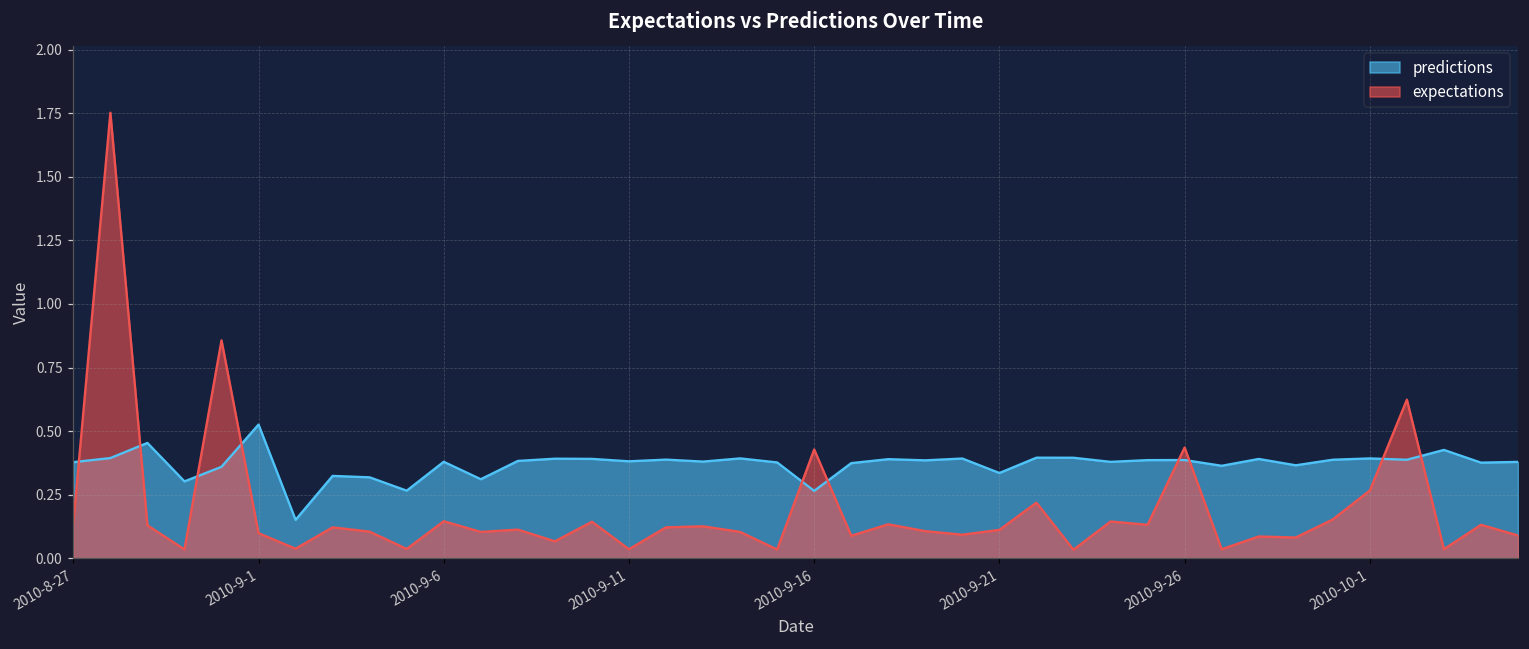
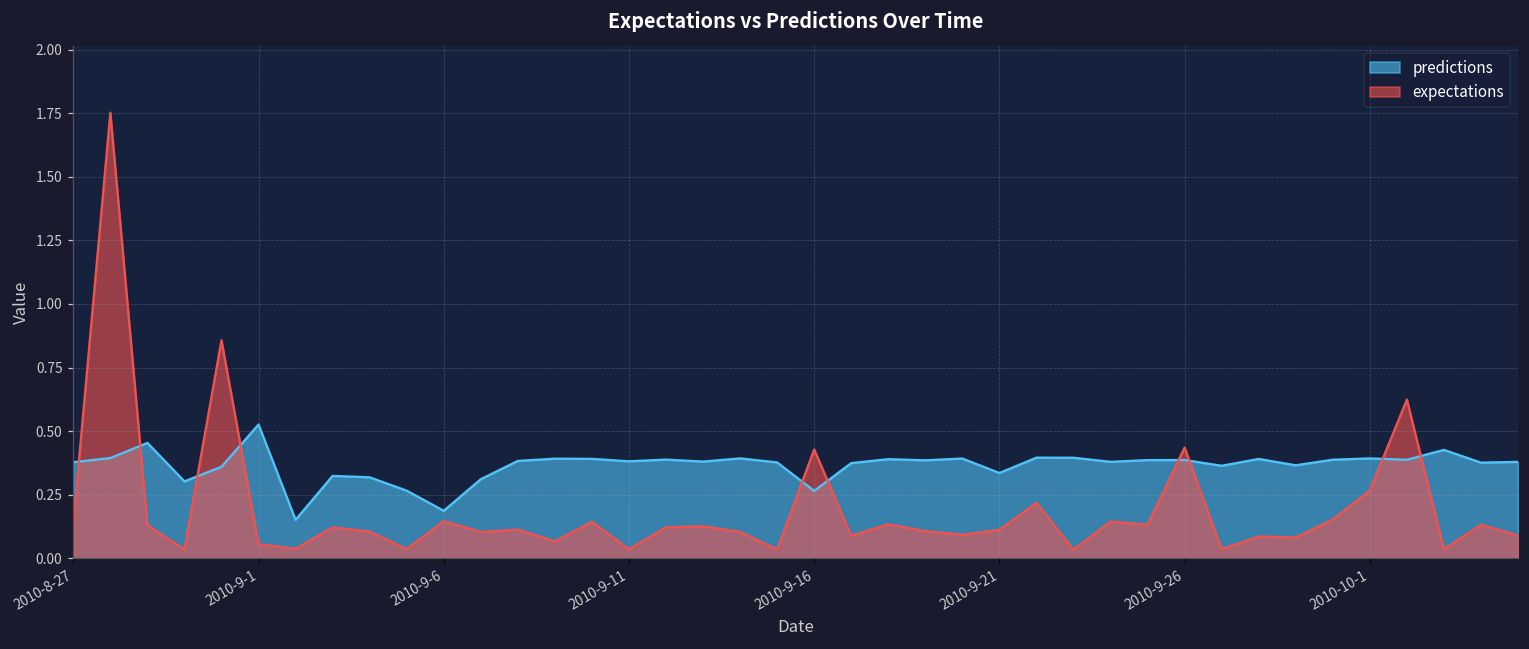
expectations, 2010-9-1: 0.10 -> 0.06
predictions, 2010-9-6: 0.38 -> 0.19
